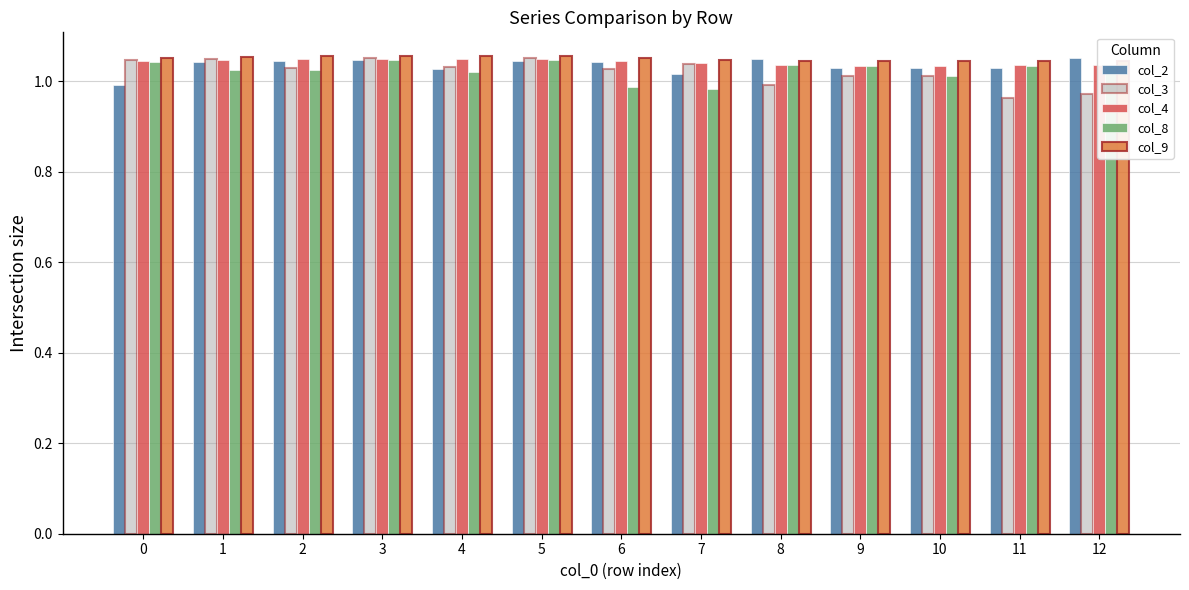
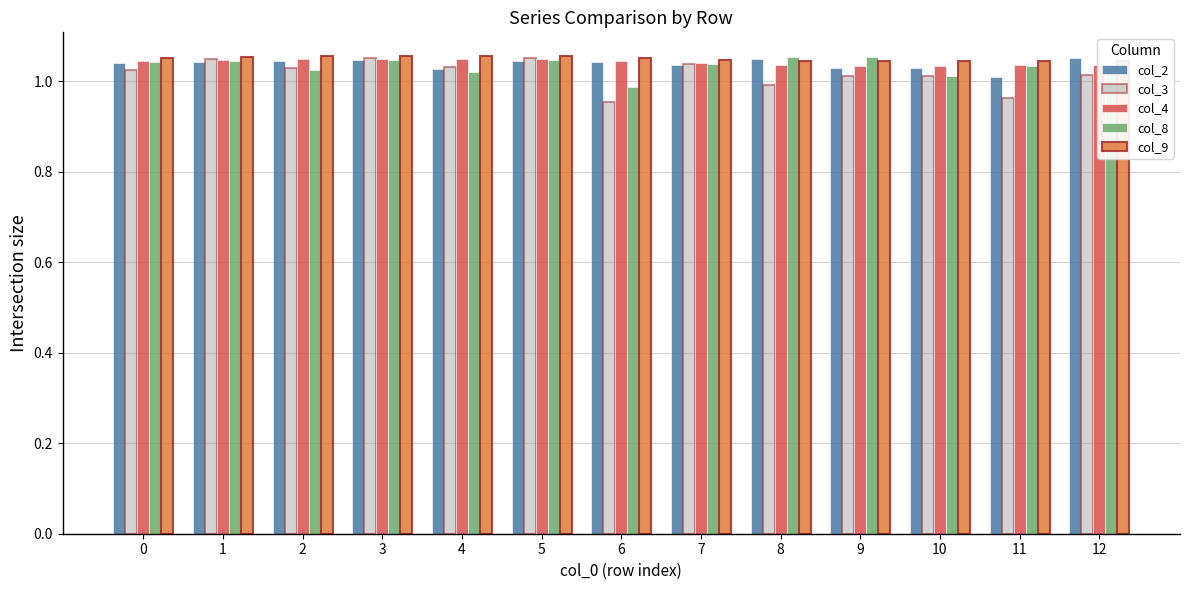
col_2, 0: 0.99 -> 1.04
col_3, 0: 1.05 -> 1.02
col_8, 1: 1.02 -> 1.05
col_3, 6: 1.03 -> 0.95
col_2, 7: 1.02 -> 1.04
col_8, 7: 0.98 -> 1.04
col_8, 8: 1.04 -> 1.05
col_8, 9: 1.03 -> 1.05
col_2, 11: 1.03 -> 1.01
col_3, 12: 0.97 -> 1.01
